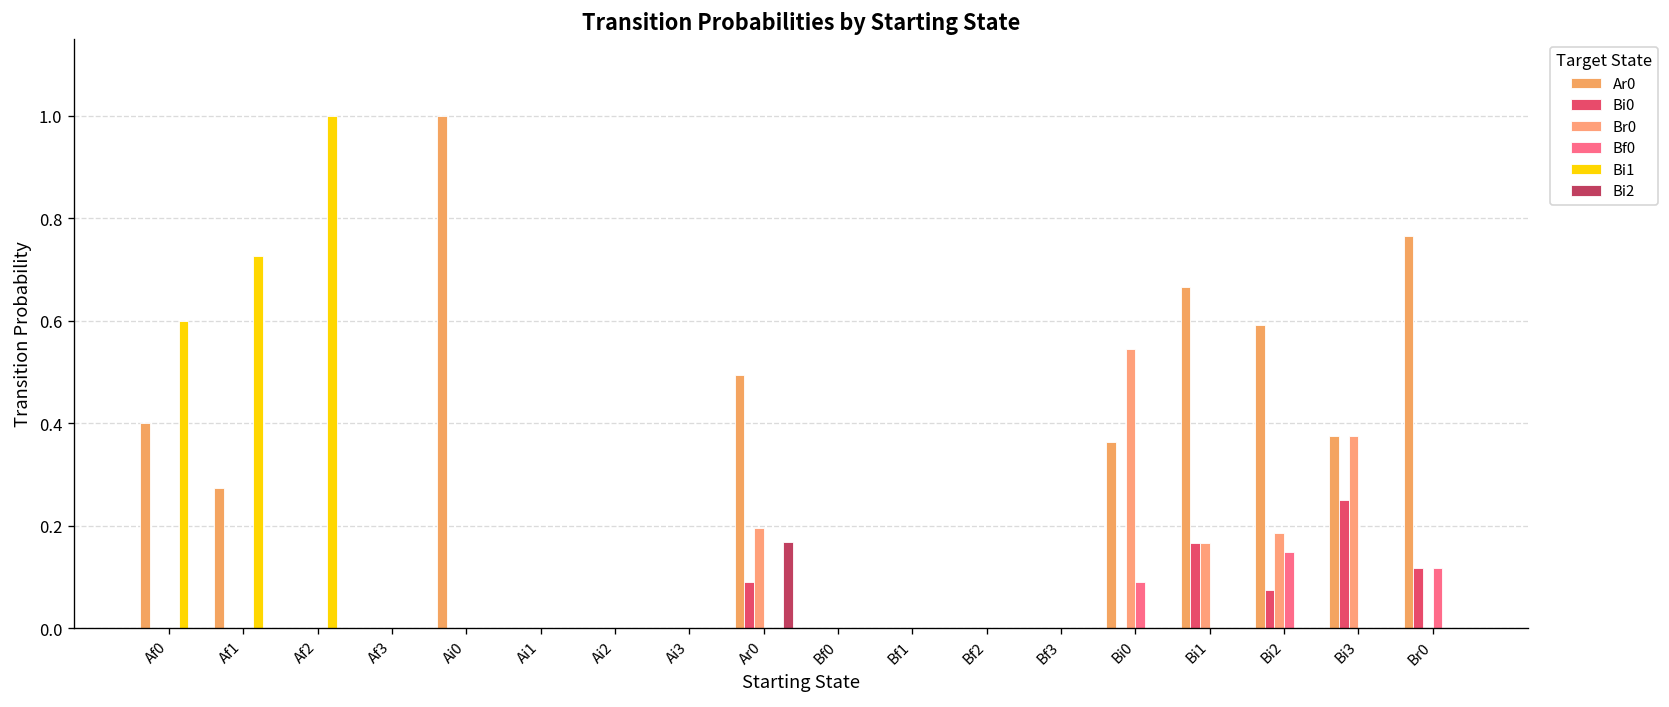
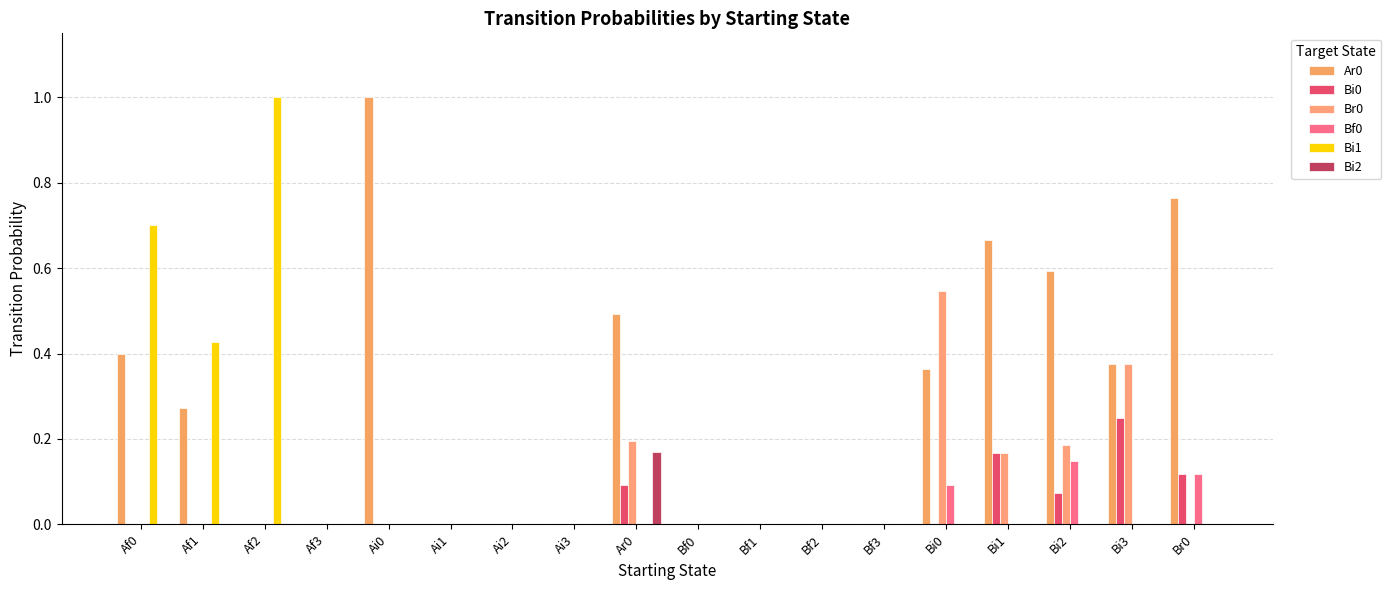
Bi1, Af0: 0.6 -> 0.7
Bi1, Af1: 0.73 -> 0.43
